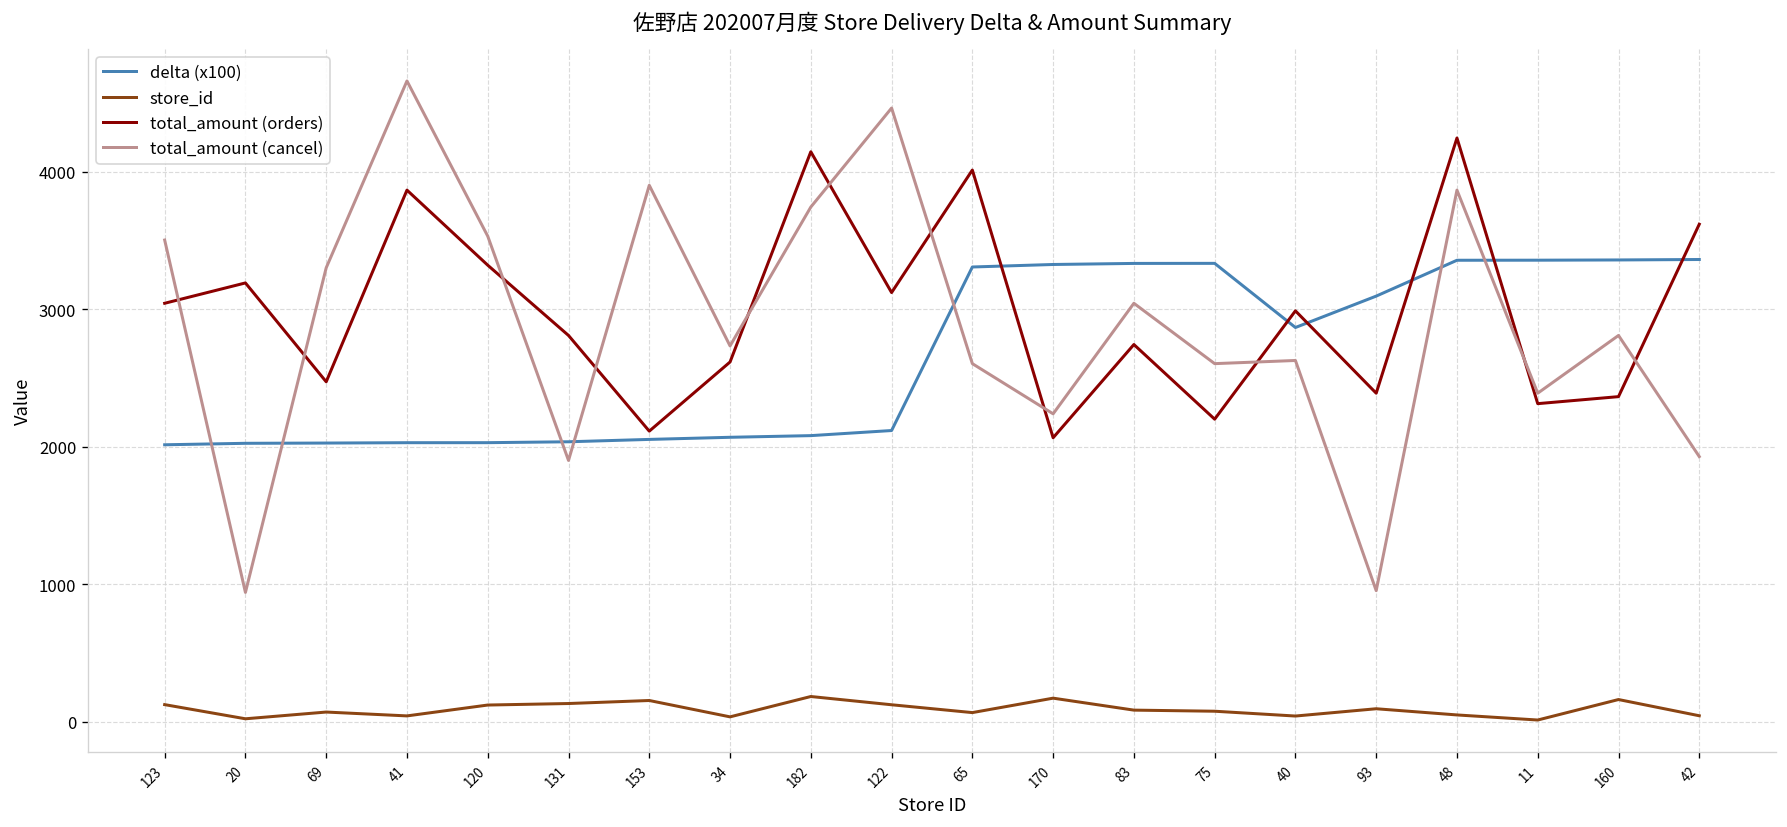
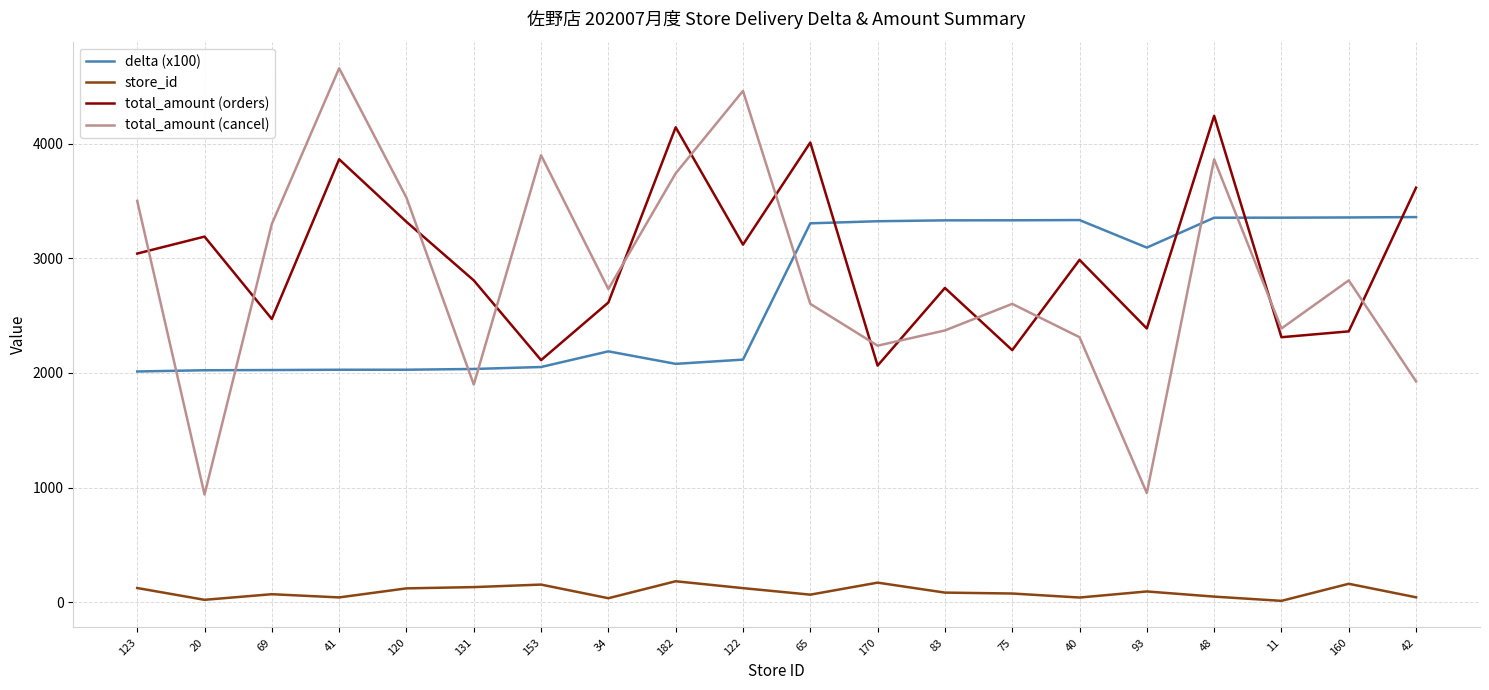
delta (x100), 34: 2070 -> 2190
total_amount (cancel), 83: 3040 -> 2370
delta (x100), 40: 2870 -> 3330
total_amount (cancel), 40: 2630 -> 2310
